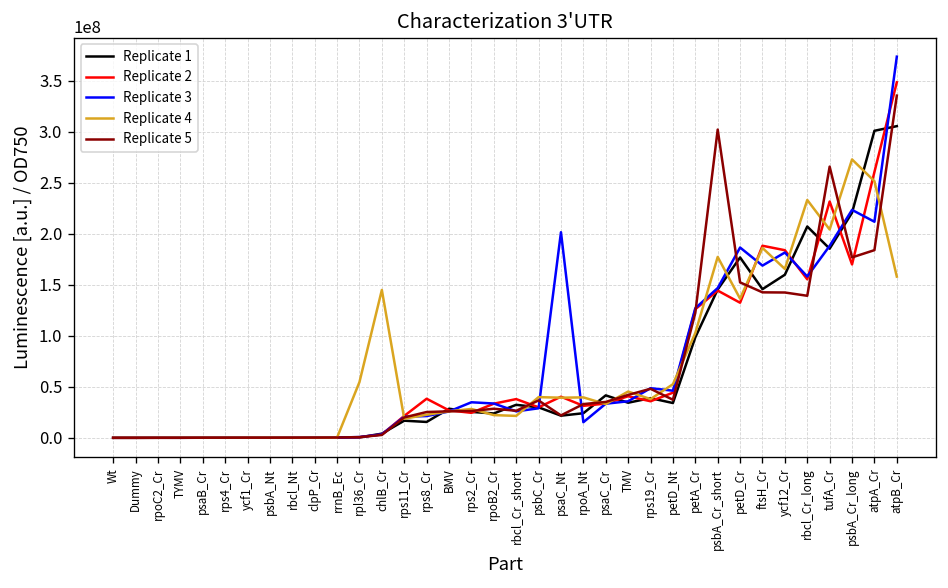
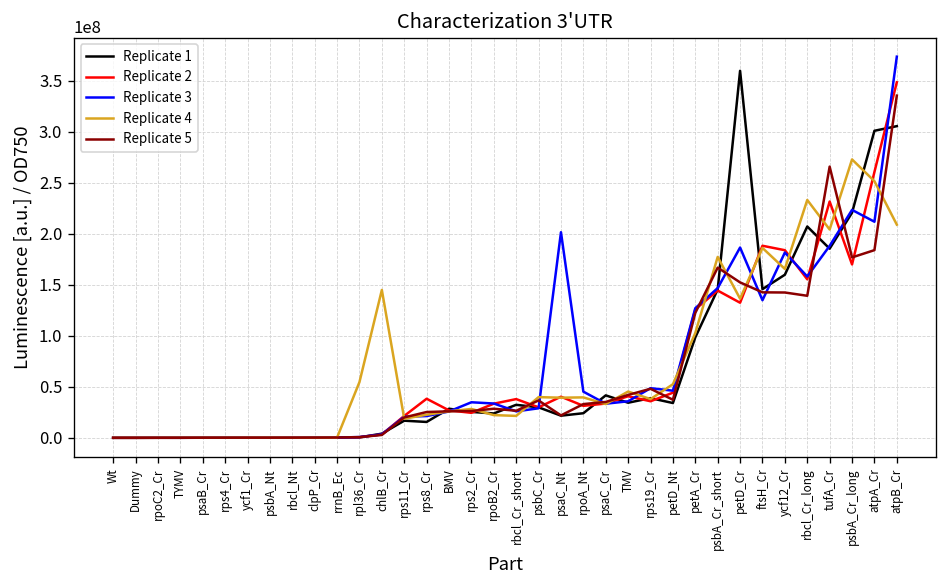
Replicate 3, rpoA_Nt: 20000000 -> 50000000
Replicate 5, psbA_Cr_short: 300000000 -> 170000000
Replicate 1, petD_Cr: 180000000 -> 360000000
Replicate 3, ftsH_Cr: 170000000 -> 130000000
Replicate 4, atpB_Cr: 160000000 -> 210000000
